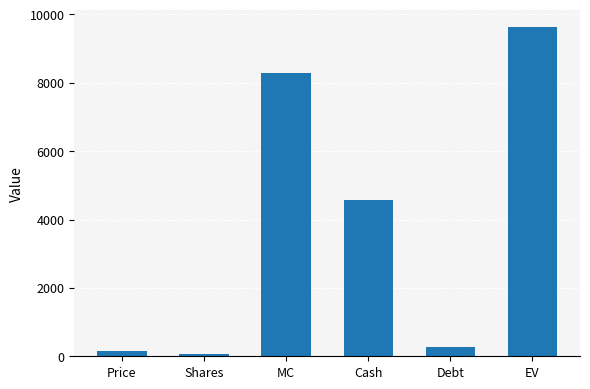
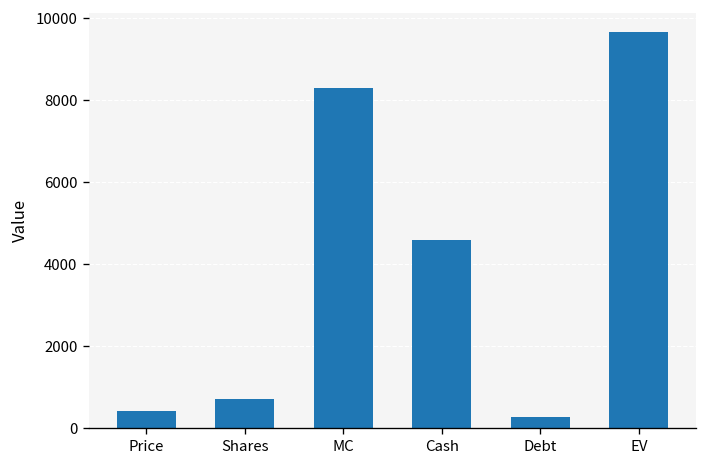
Price: 100 -> 400
Shares: 100 -> 700
